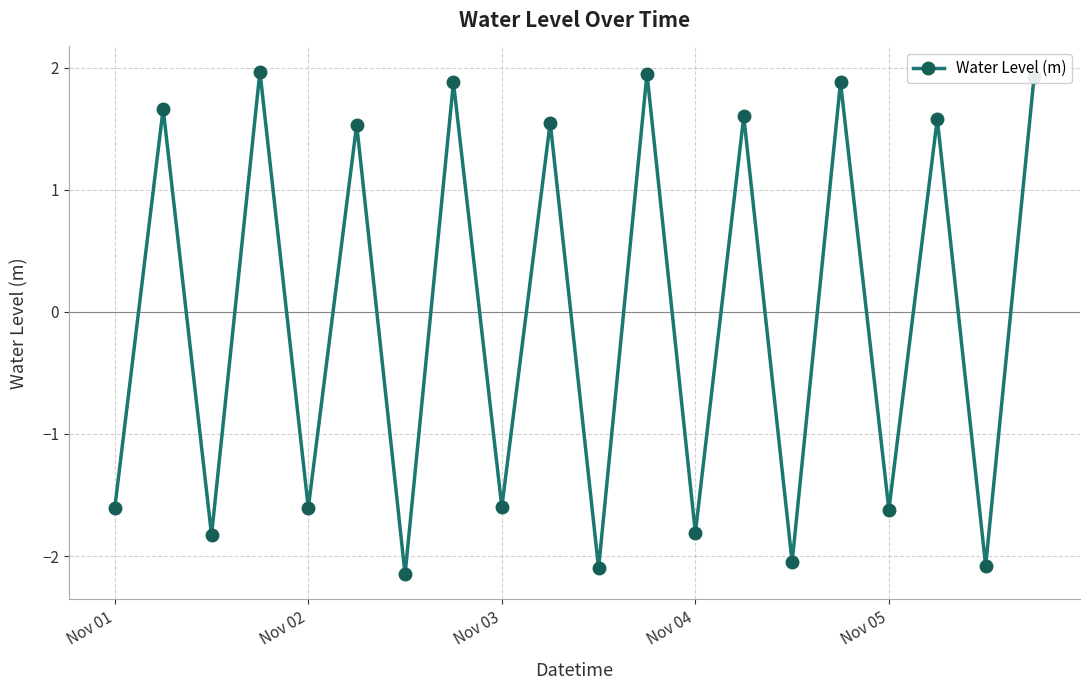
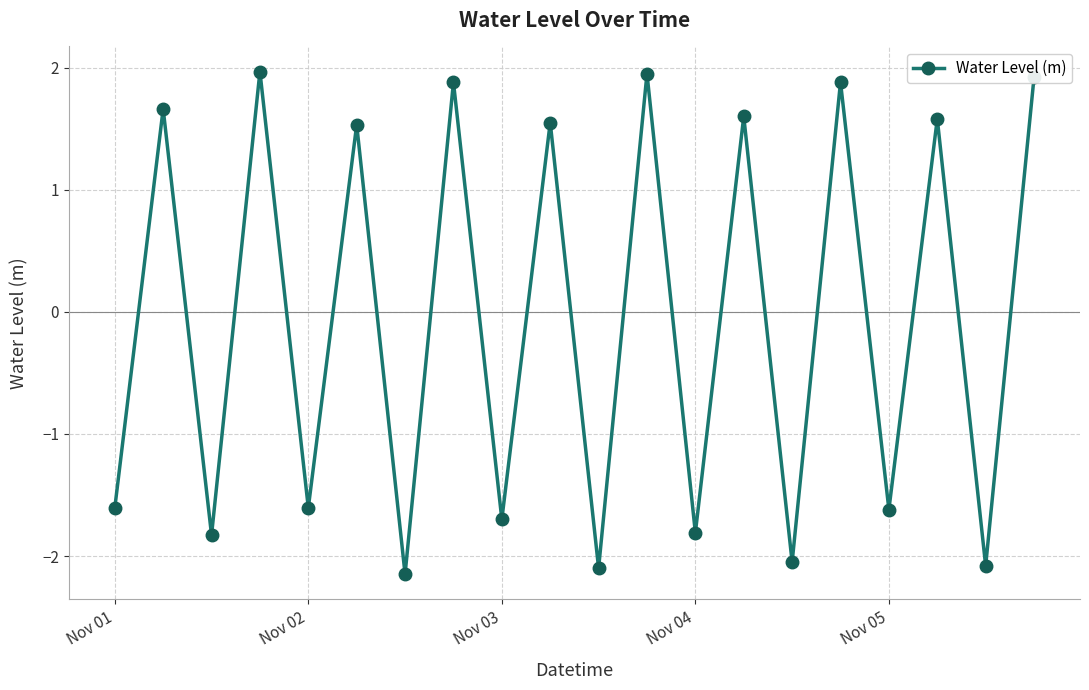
Nov 03: -1.6 -> -1.7
